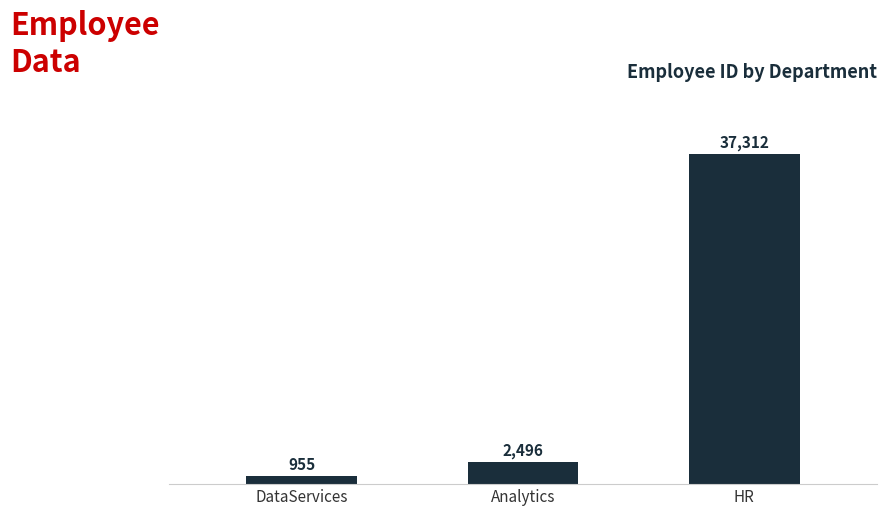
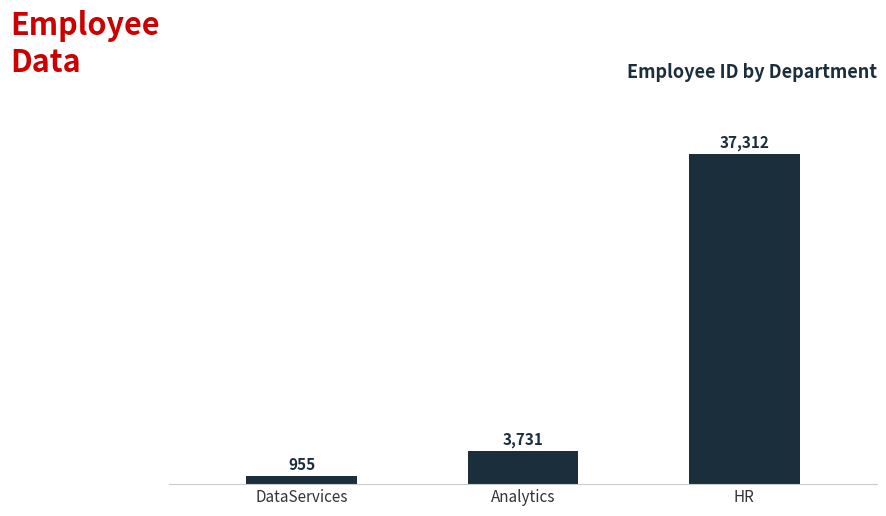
Analytics: 2,496 -> 3,731
